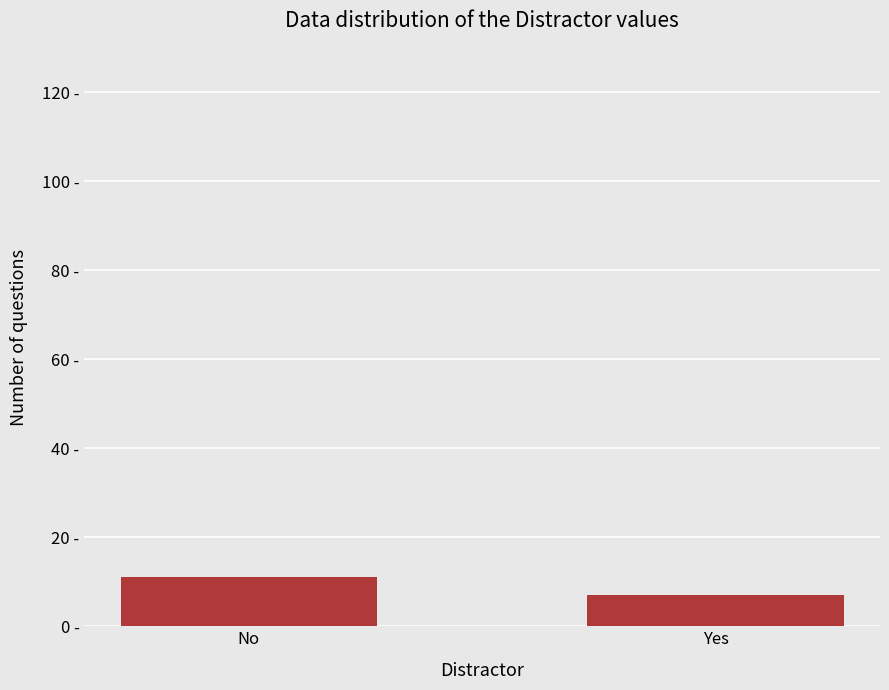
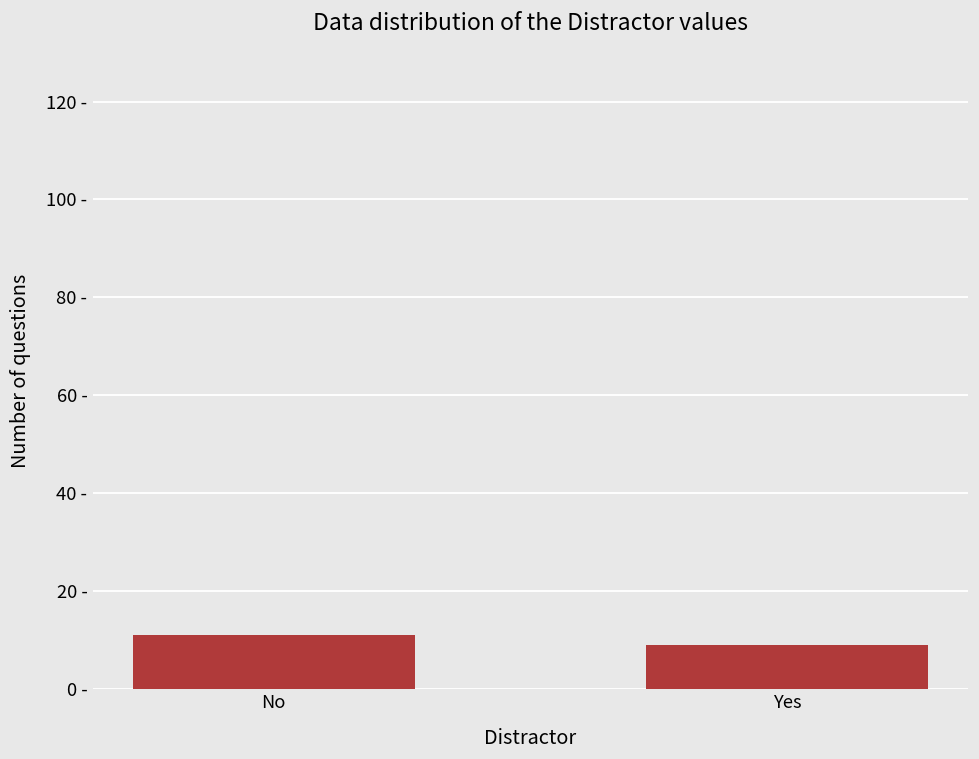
Yes: 7 - -> 9 -
